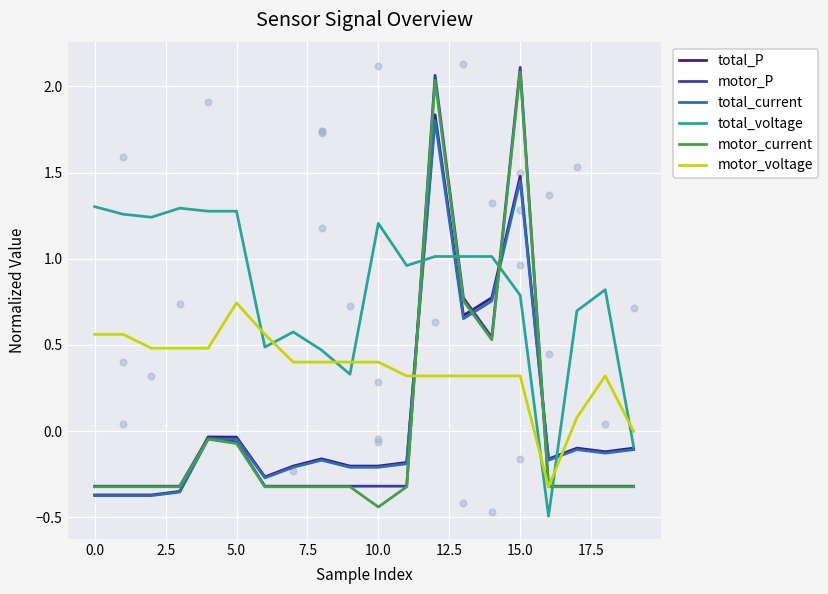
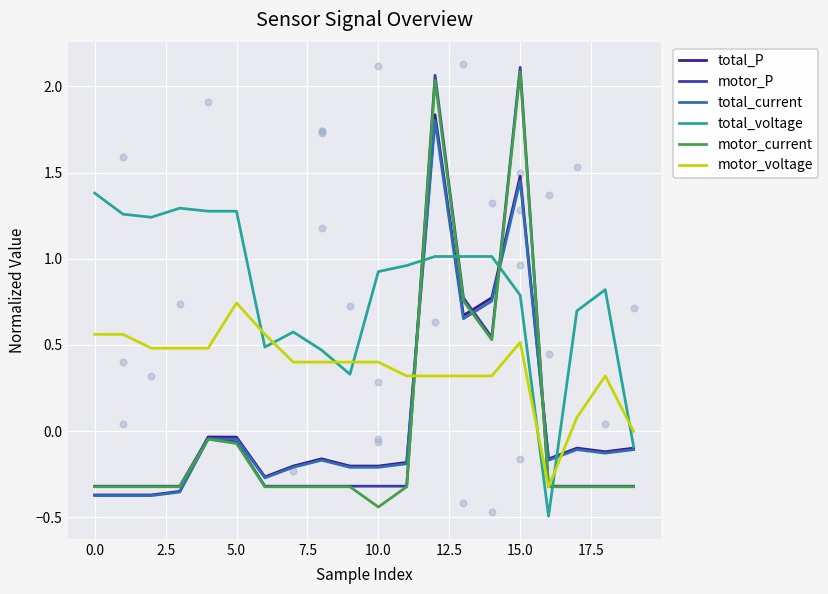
total_voltage, 0.0: 1.30 -> 1.38
total_voltage, 10.0: 1.21 -> 0.93
motor_voltage, 15.0: 0.32 -> 0.51
